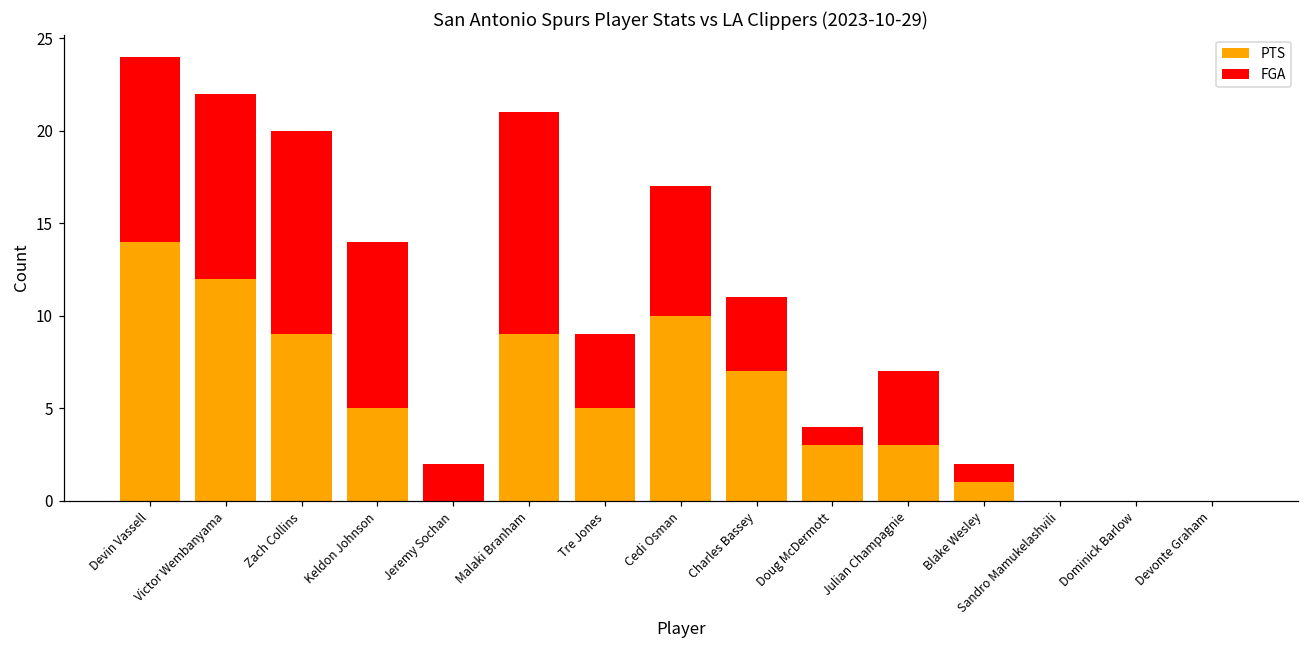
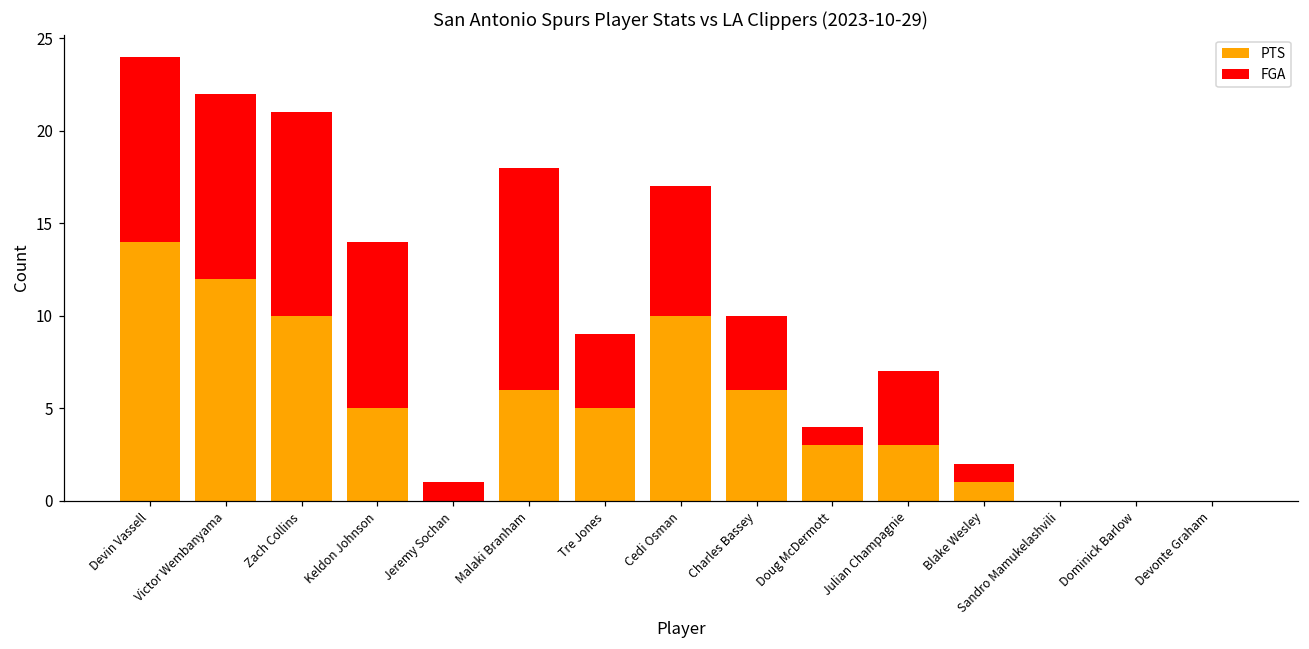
PTS, Zach Collins: 9 -> 10
FGA, Jeremy Sochan: 2 -> 1
PTS, Malaki Branham: 9 -> 6
PTS, Charles Bassey: 7 -> 6
